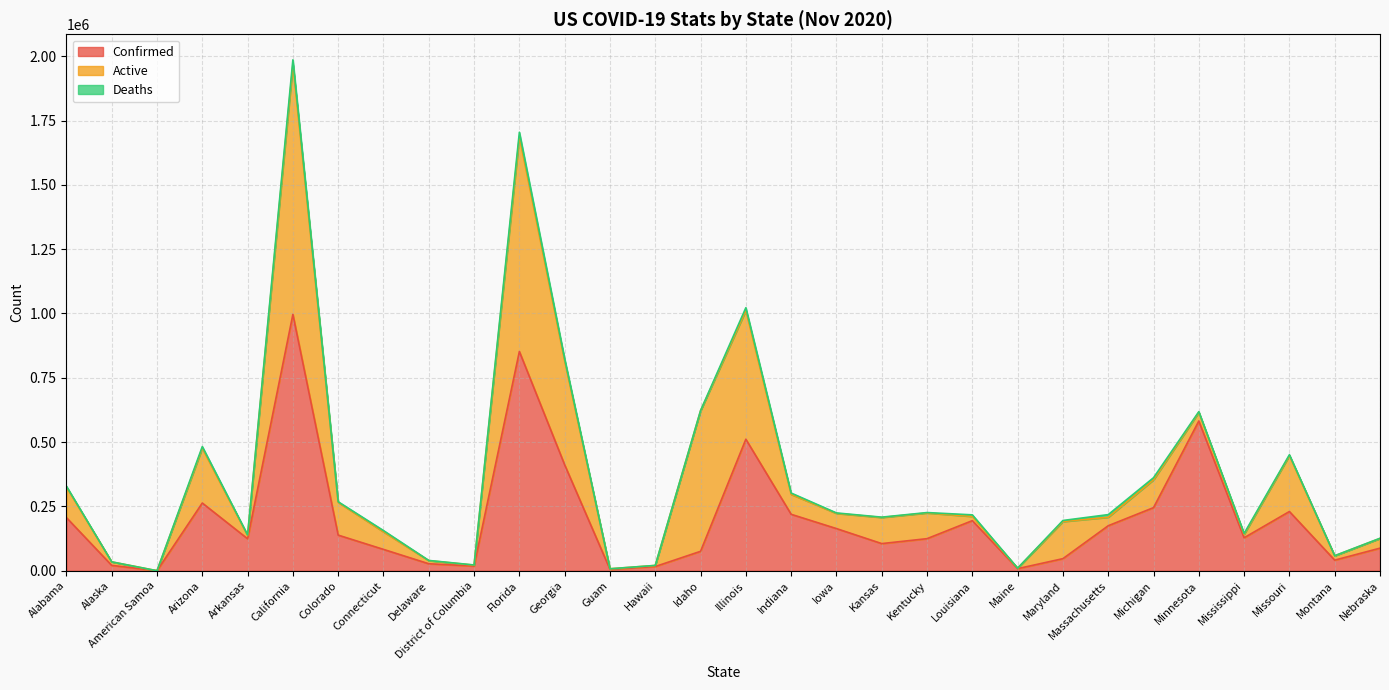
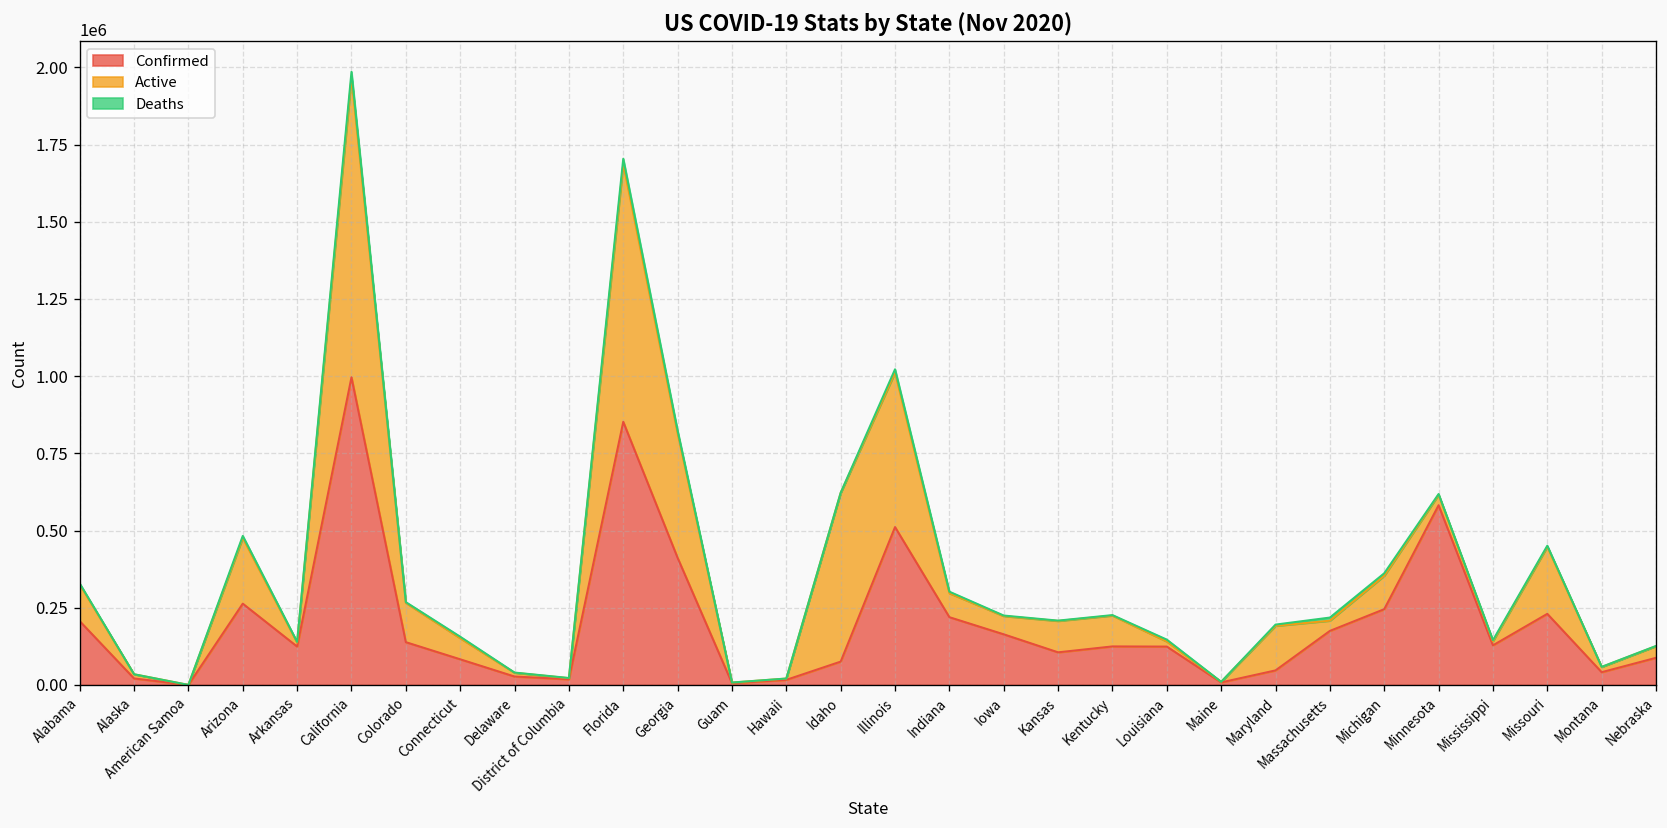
Confirmed, Louisiana: 190000 -> 120000
